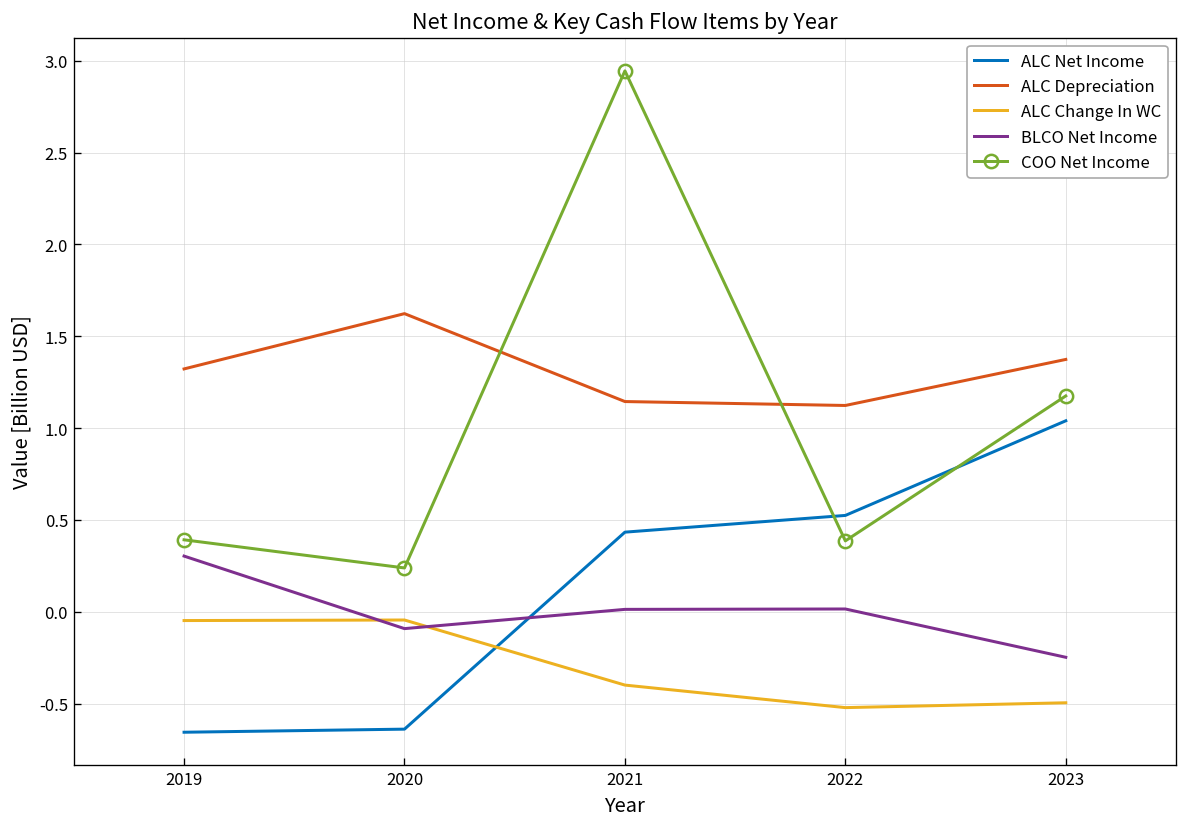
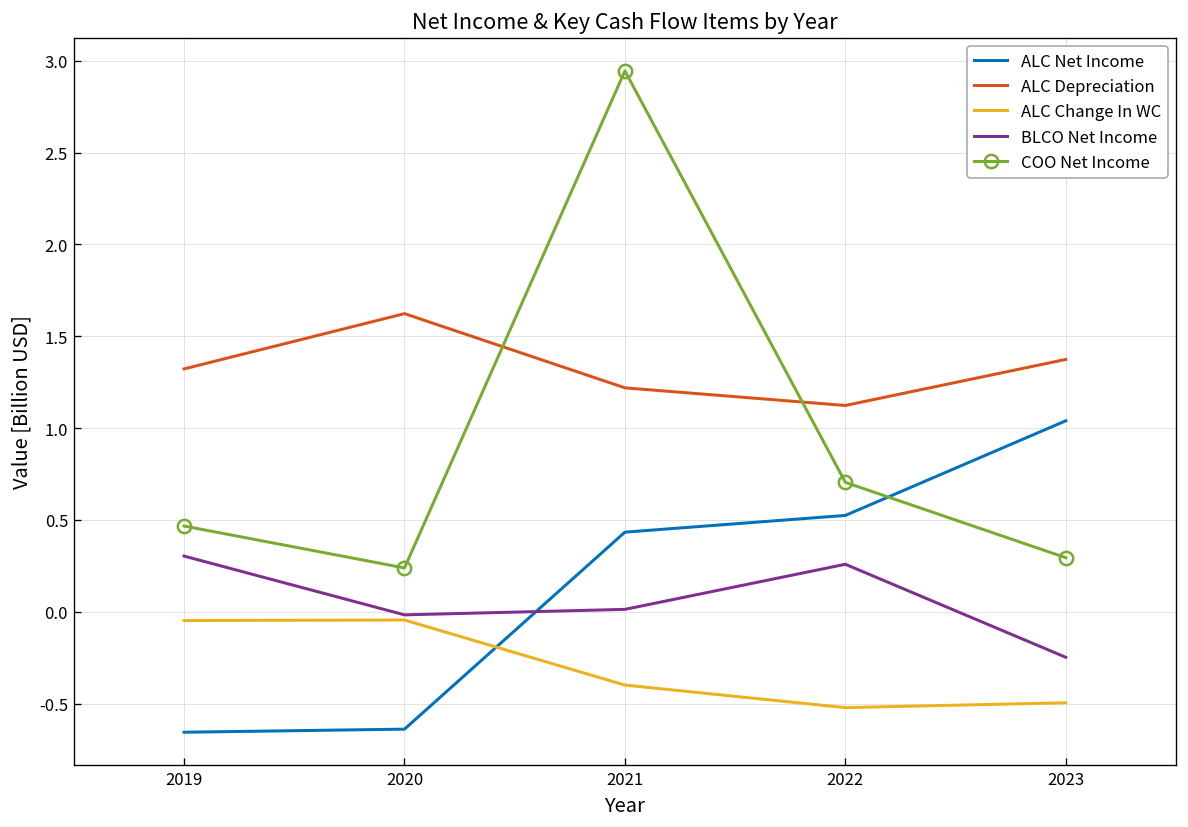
COO Net Income, 2019: 0.39 -> 0.47
BLCO Net Income, 2020: -0.09 -> -0.02
ALC Depreciation, 2021: 1.14 -> 1.22
BLCO Net Income, 2022: 0.02 -> 0.26
COO Net Income, 2022: 0.39 -> 0.70
COO Net Income, 2023: 1.17 -> 0.29
